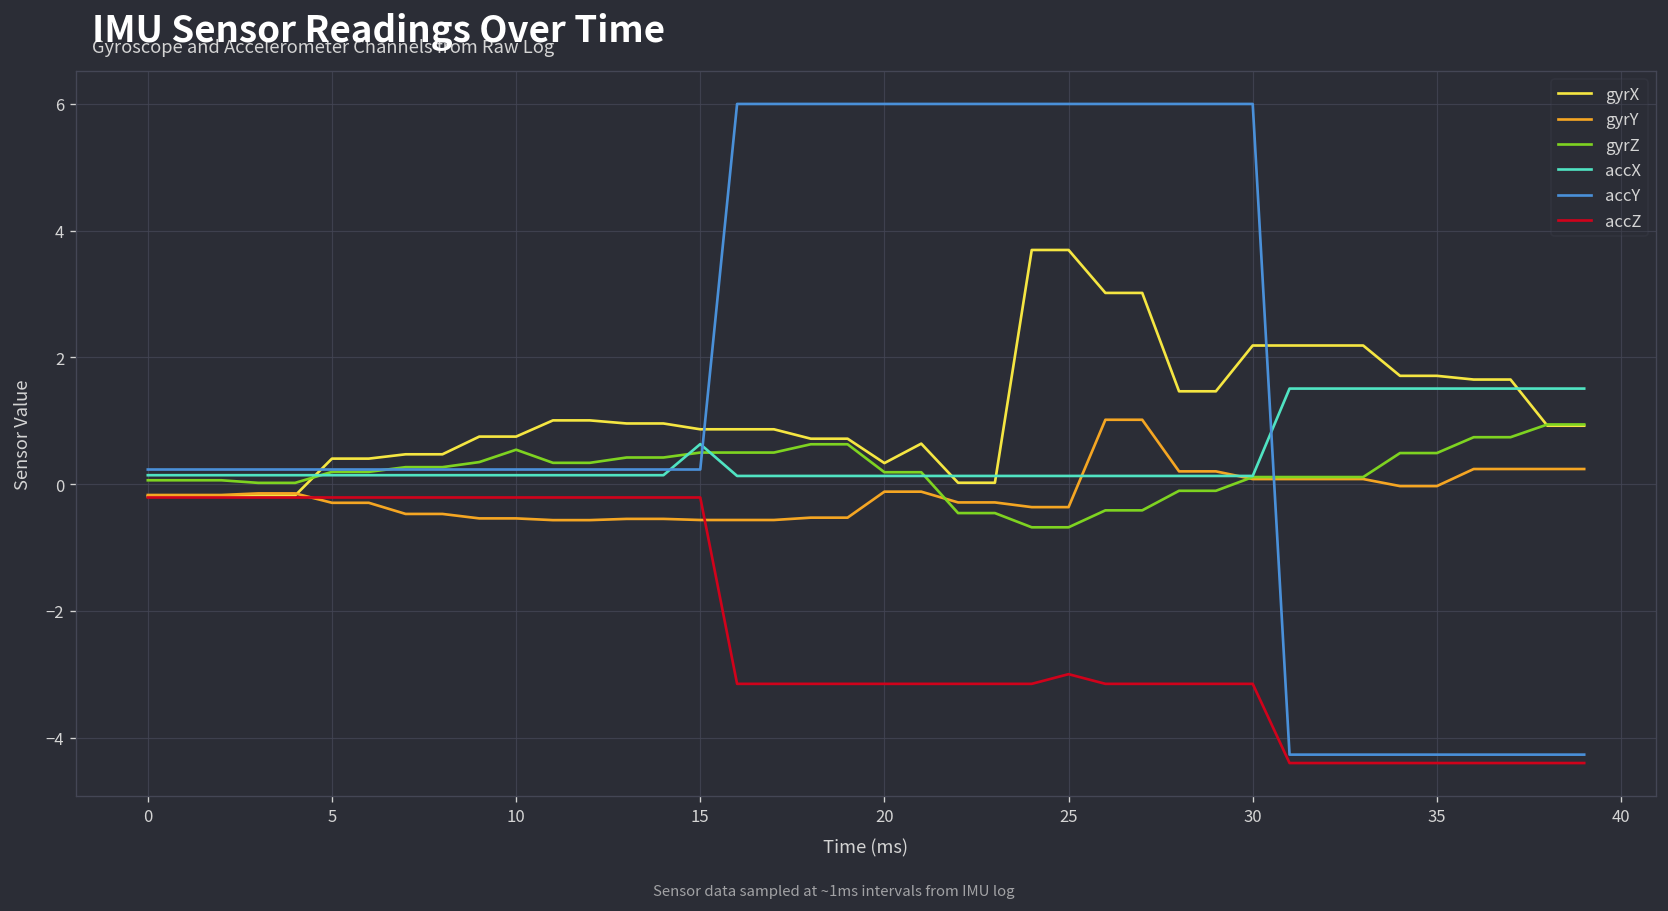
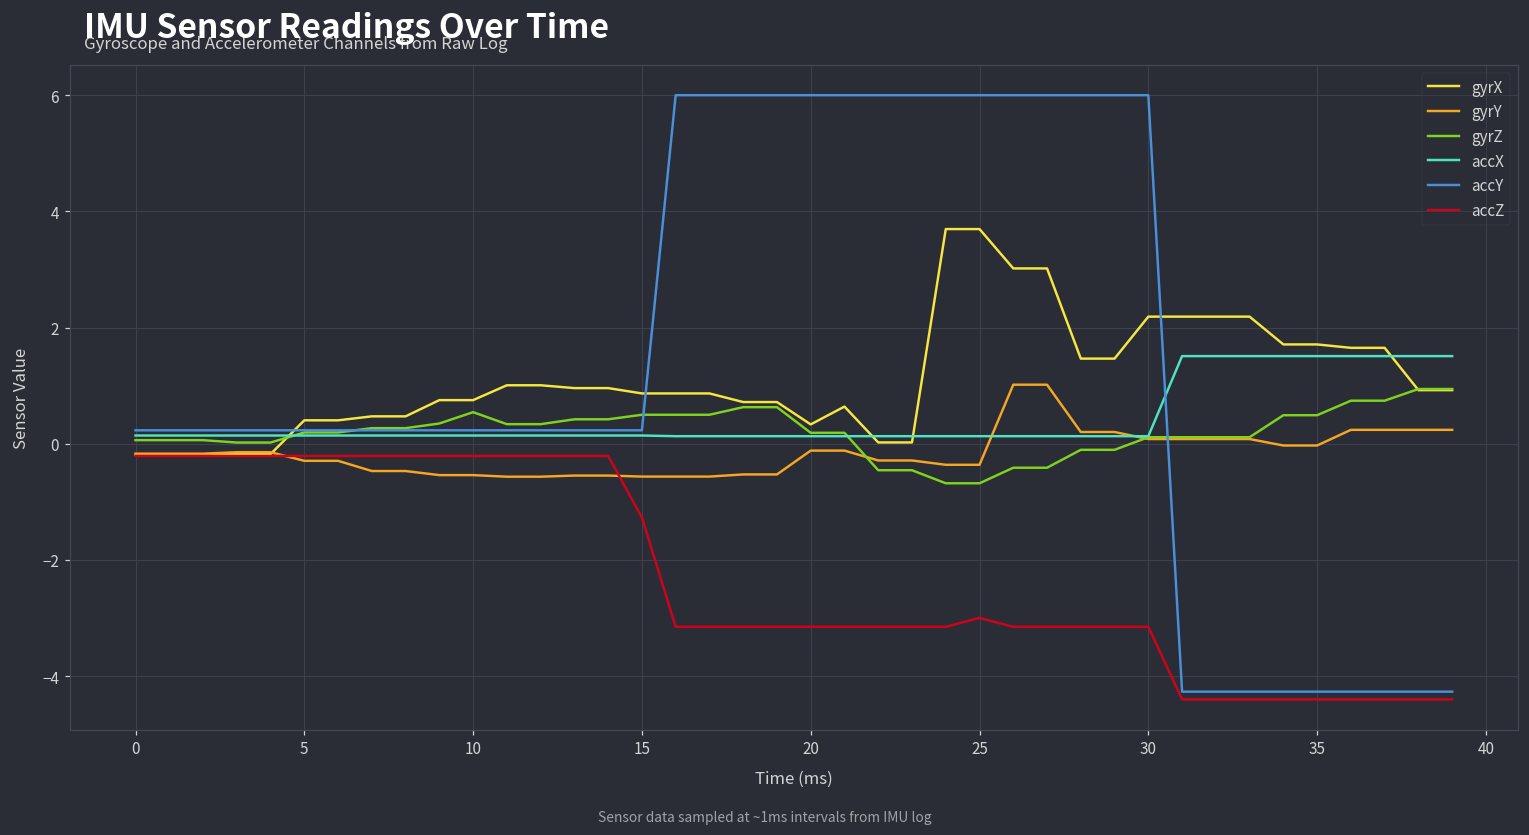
accX, 15: 0.6 -> 0.1
accZ, 15: -0.2 -> -1.3
